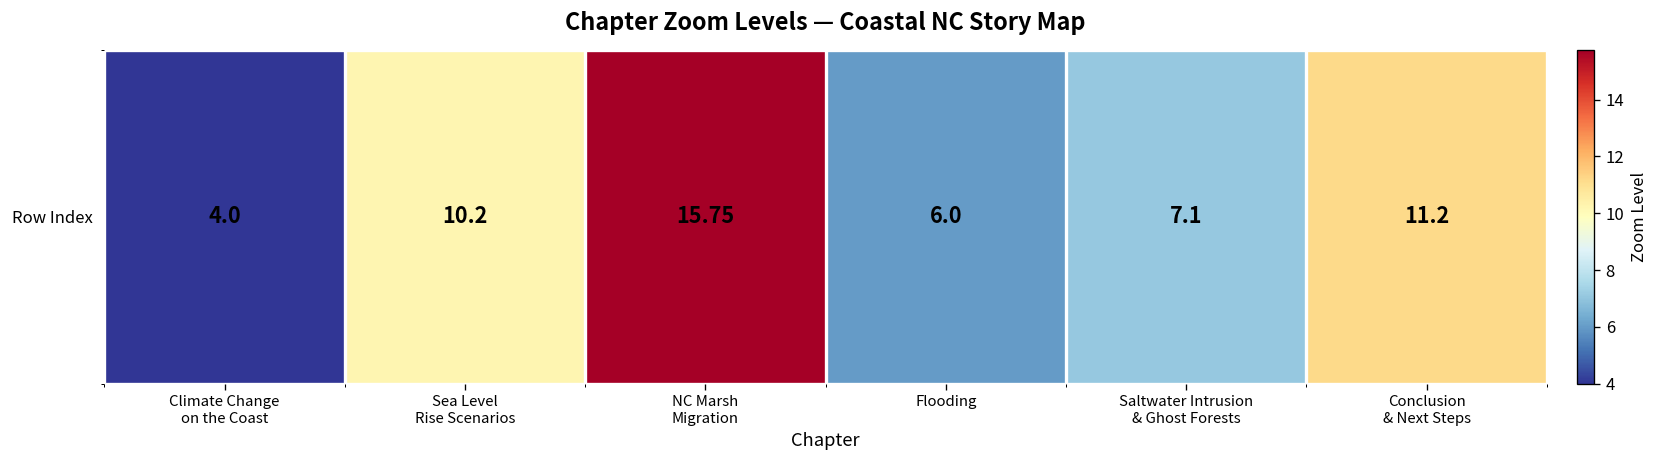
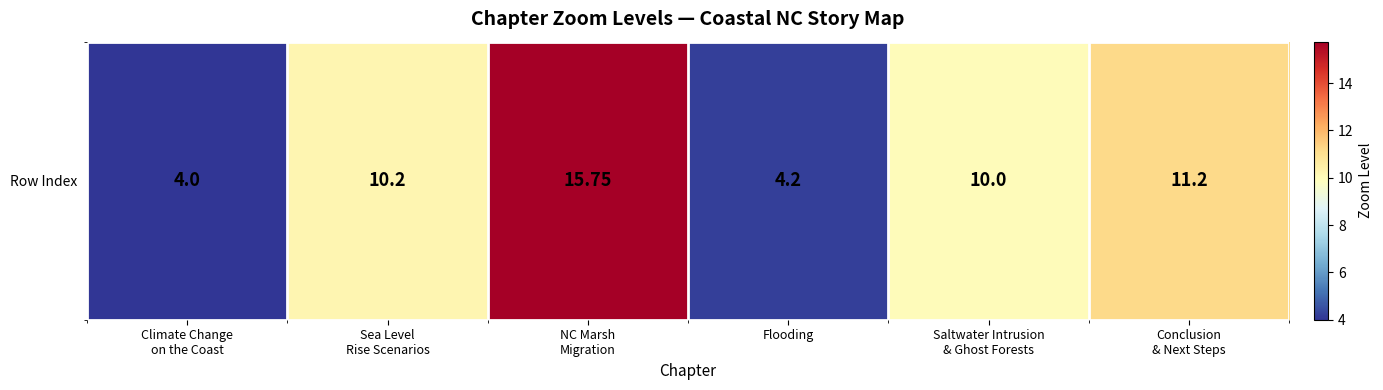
Row Index, Flooding: 6.0 -> 4.2
Row Index, Saltwater Intrusion & Ghost Forests: 7.1 -> 10.0
